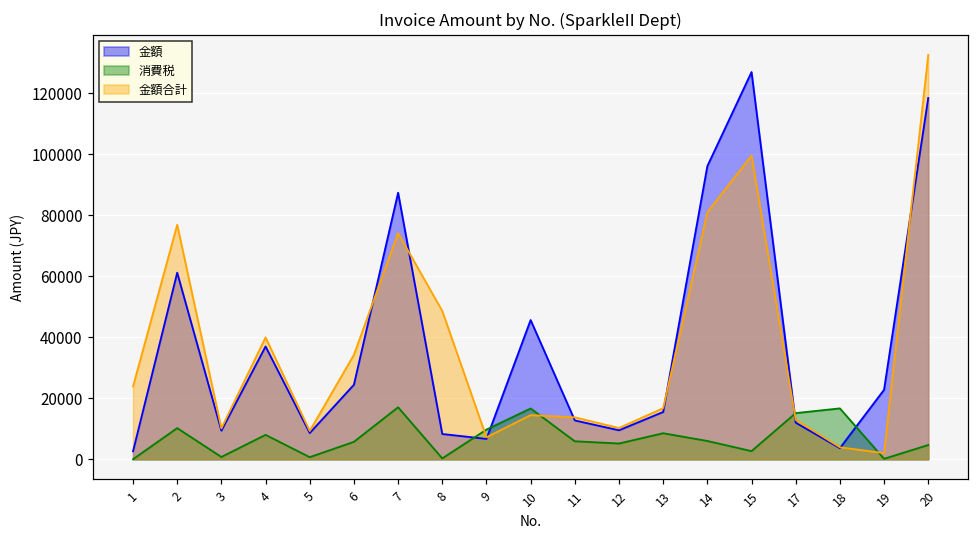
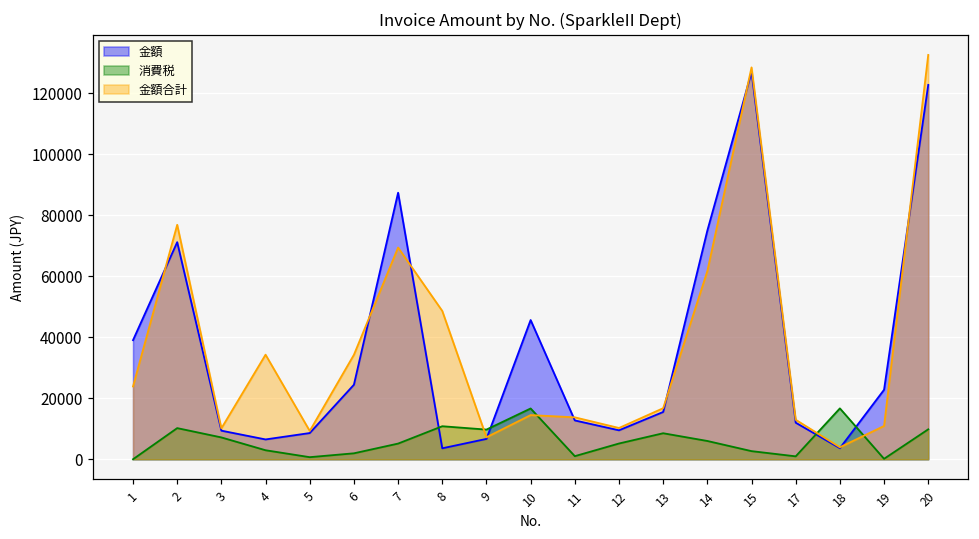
金額, 1: 3000 -> 39000
金額, 2: 61000 -> 71000
消費税, 3: 1000 -> 7000
金額, 4: 37000 -> 7000
消費税, 4: 8000 -> 3000
金額合計, 4: 40000 -> 34000
消費税, 6: 6000 -> 2000
消費税, 7: 17000 -> 5000
金額合計, 7: 74000 -> 69000
金額, 8: 8000 -> 4000
消費税, 8: 0 -> 11000
消費税, 11: 6000 -> 1000
金額, 14: 96000 -> 75000
金額合計, 14: 81000 -> 62000
金額合計, 15: 100000 -> 129000
消費税, 17: 15000 -> 1000
金額合計, 19: 2000 -> 11000
金額, 20: 118000 -> 123000
消費税, 20: 5000 -> 10000
